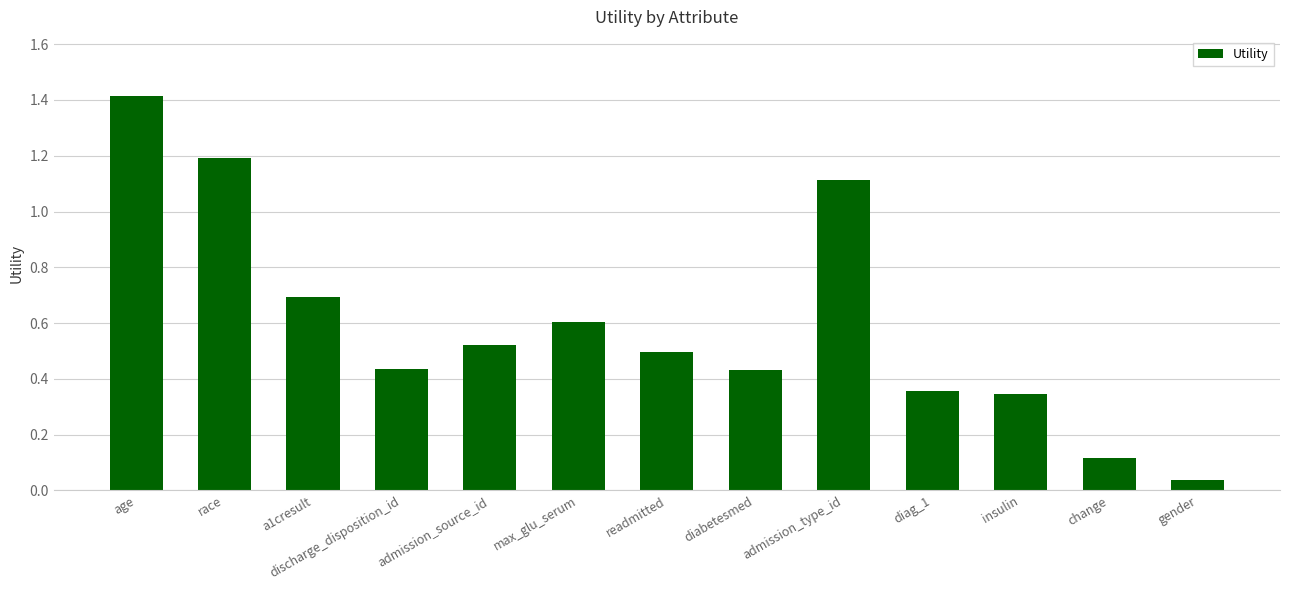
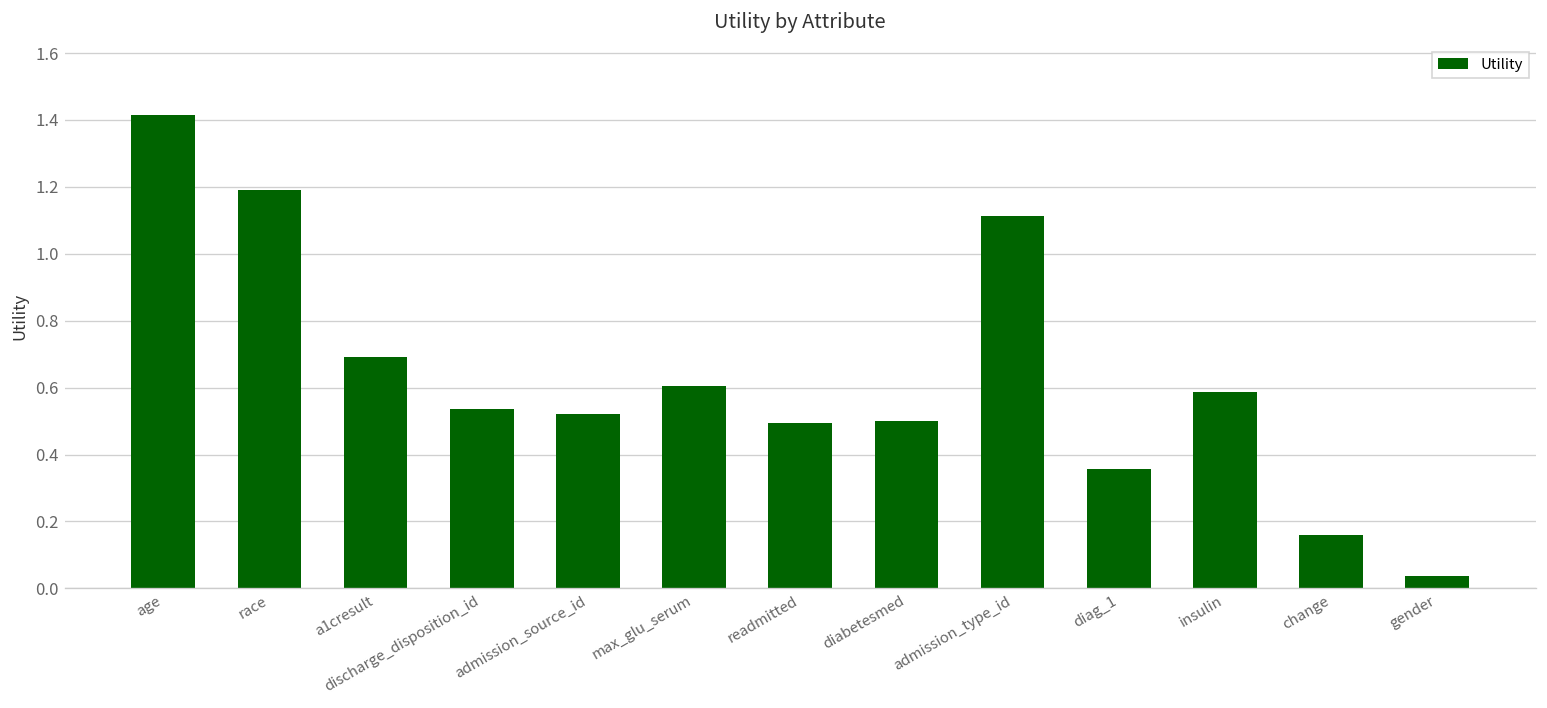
discharge_disposition_id: 0.44 -> 0.54
diabetesmed: 0.43 -> 0.50
insulin: 0.35 -> 0.59
change: 0.12 -> 0.16
